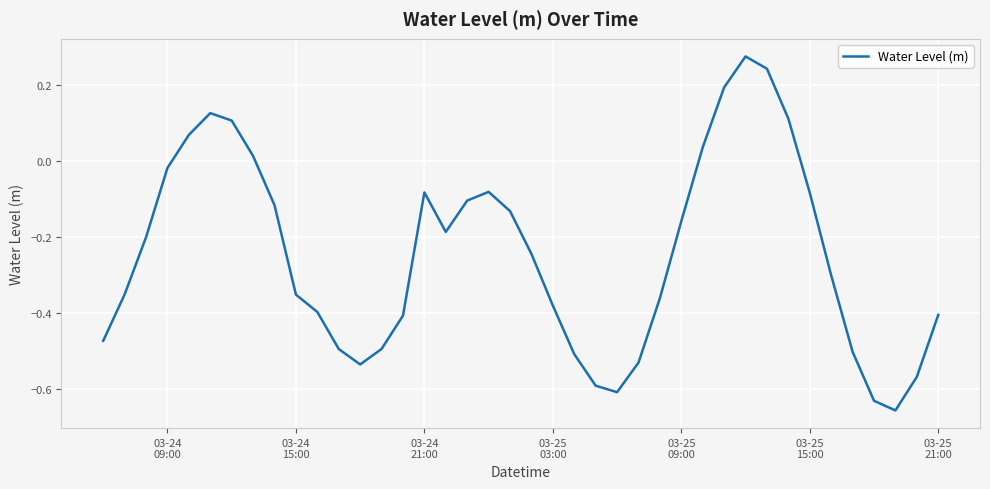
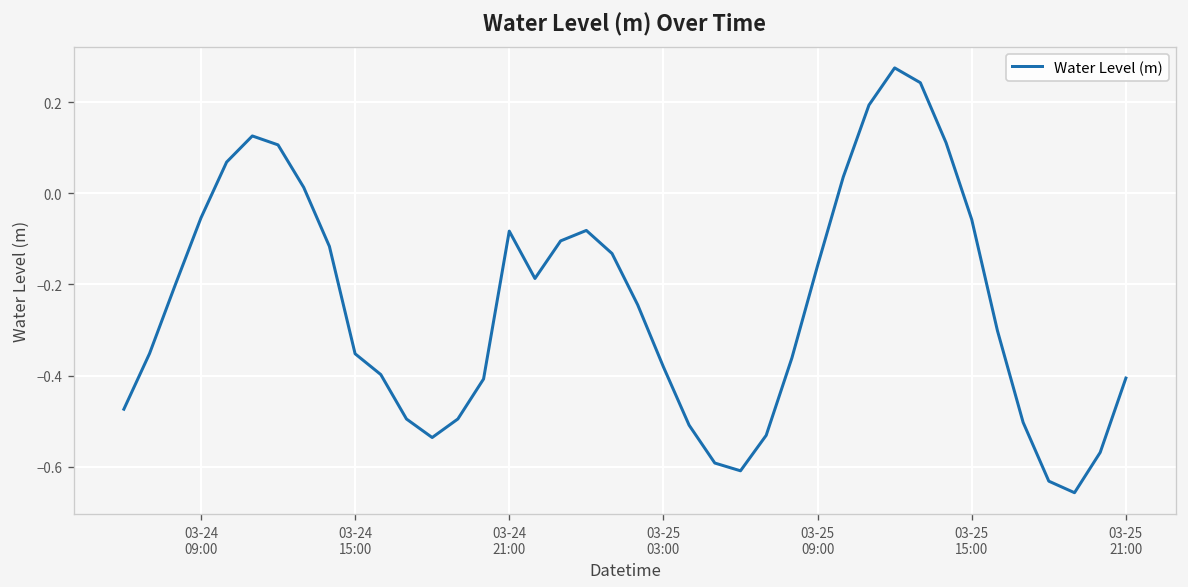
03-24 09:00: -0.02 -> -0.05
03-25 15:00: -0.08 -> -0.06
